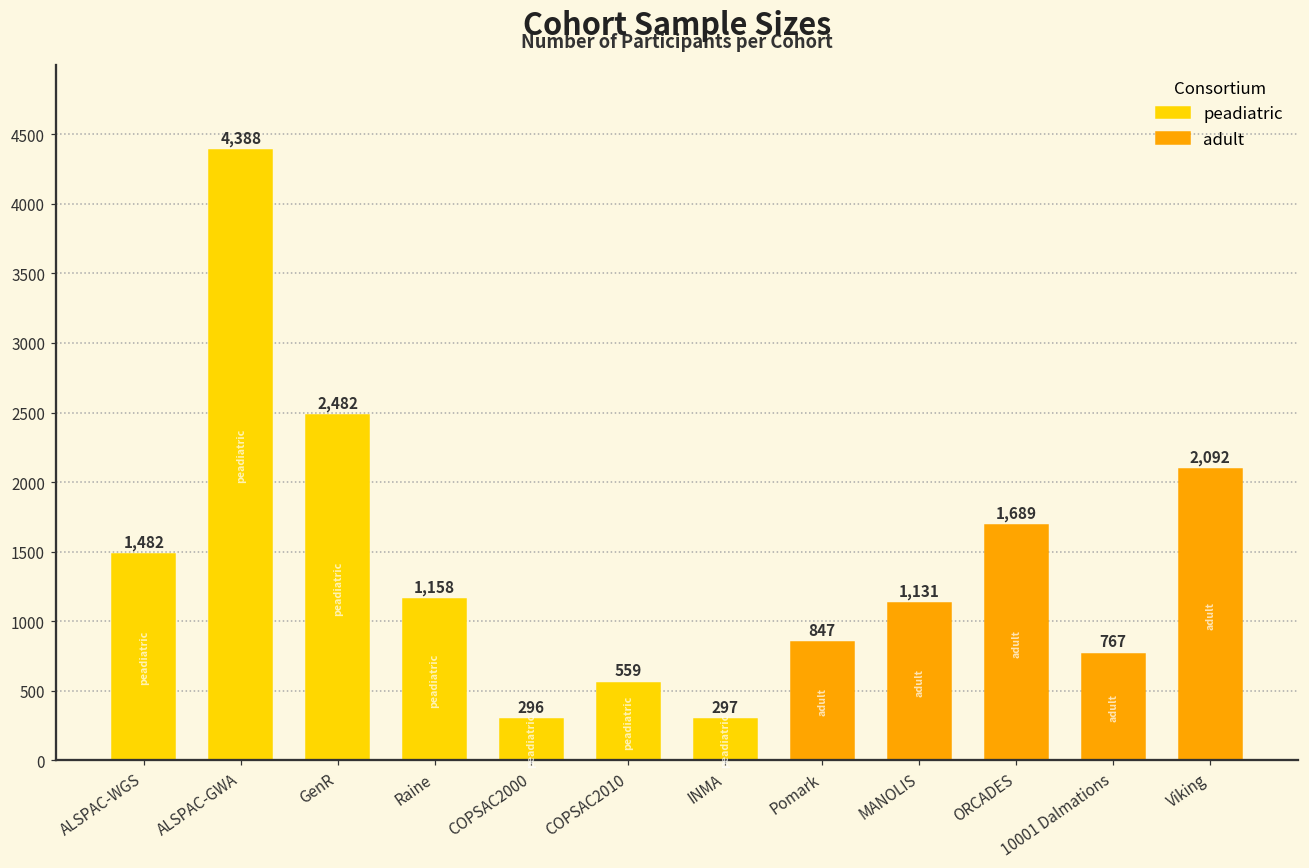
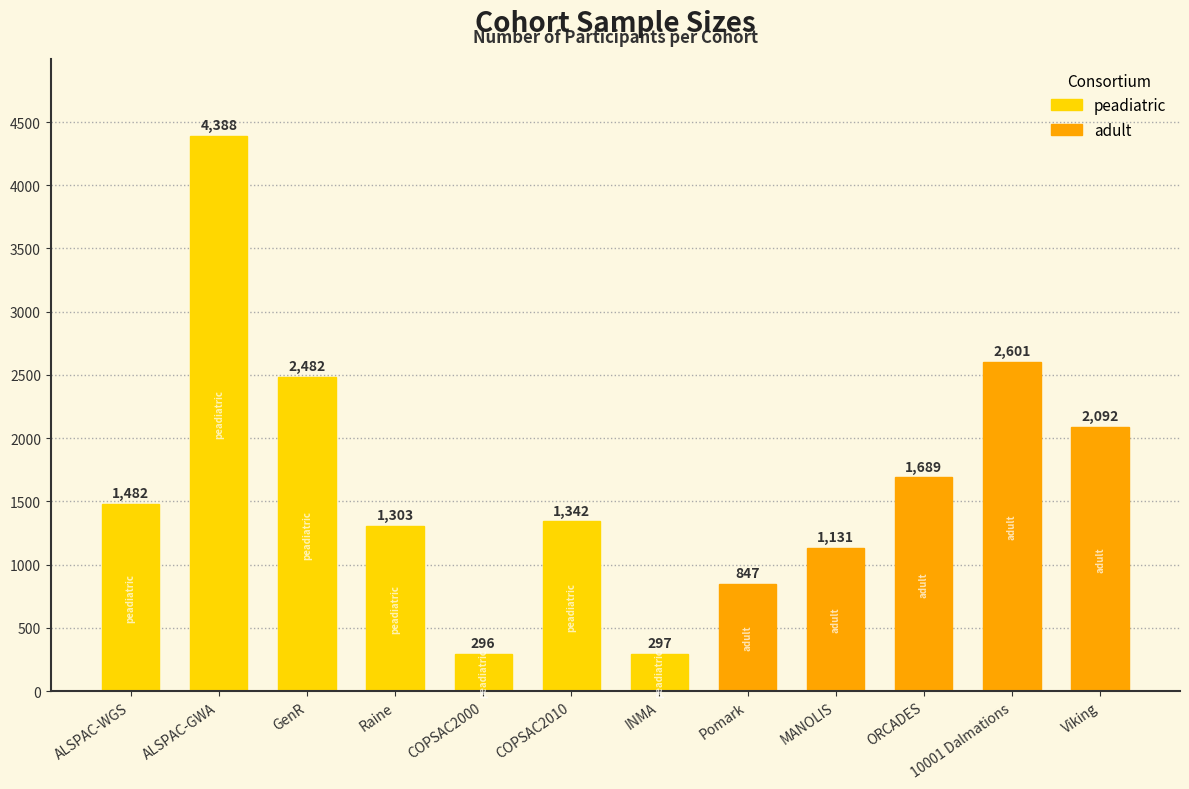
Raine: 1,158 -> 1,303
COPSAC2010: 559 -> 1,342
10001 Dalmations: 767 -> 2,601
